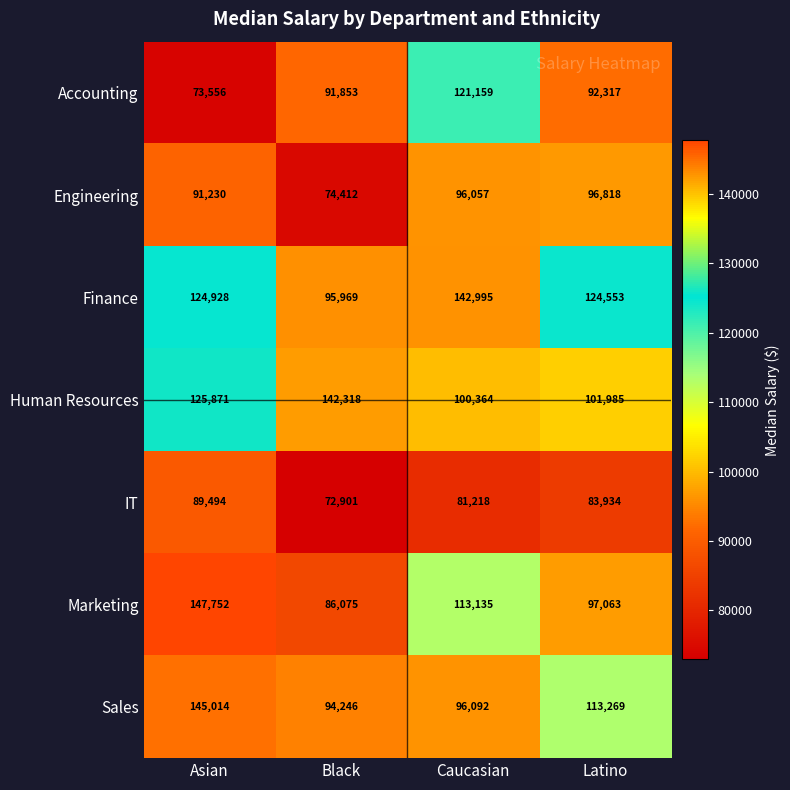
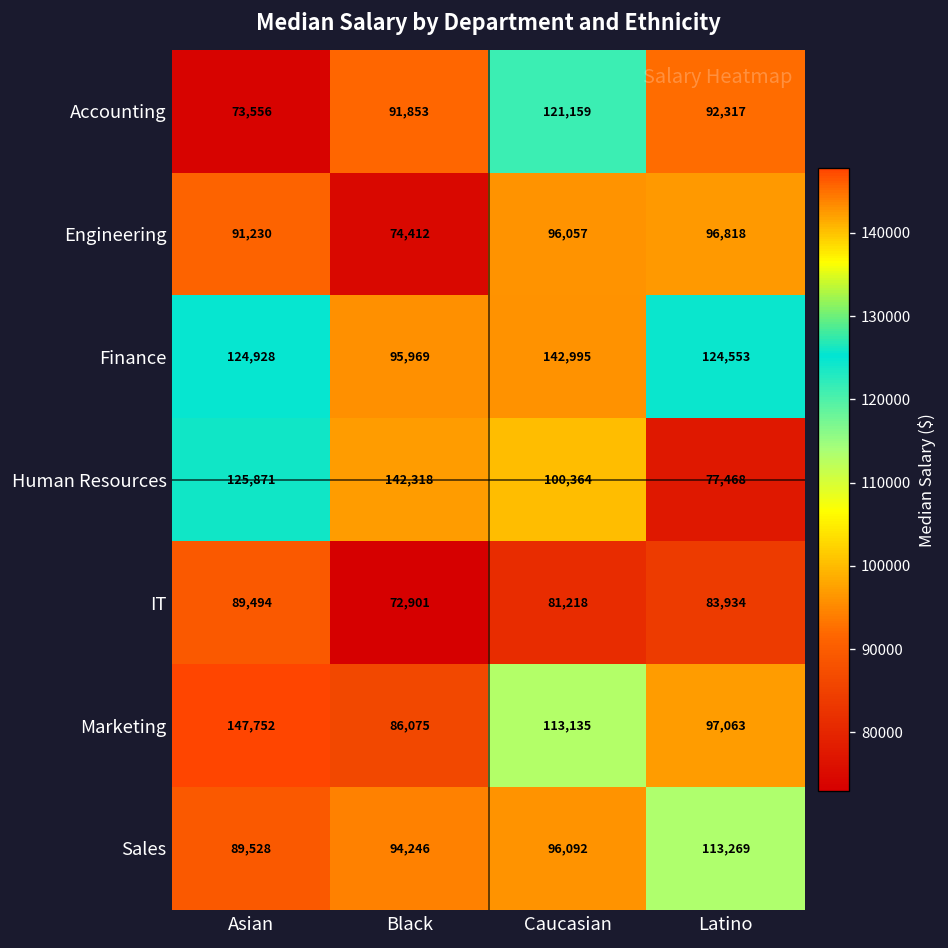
Human Resources, Latino: 101,985 -> 77,468
Sales, Asian: 145,014 -> 89,528
